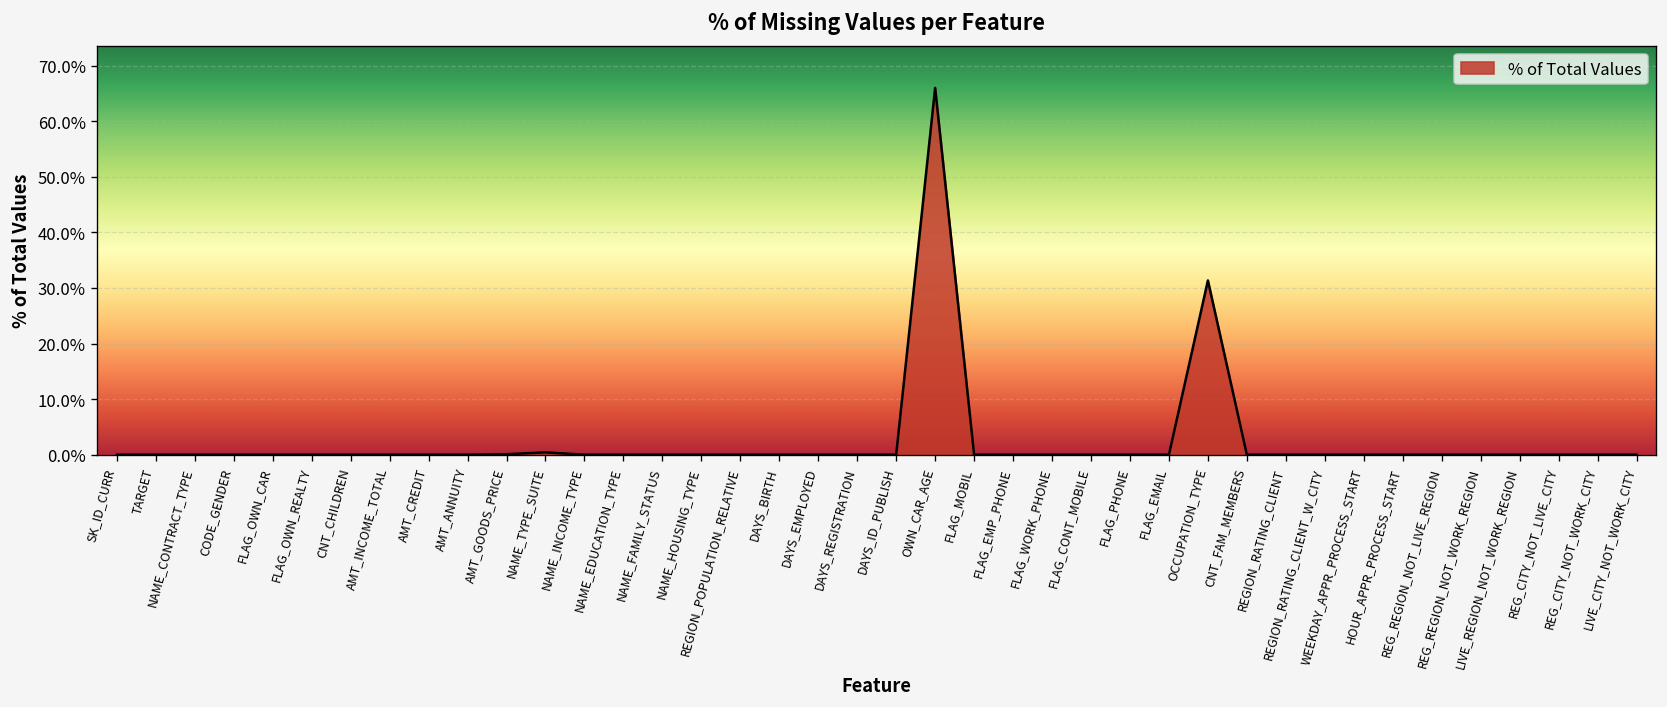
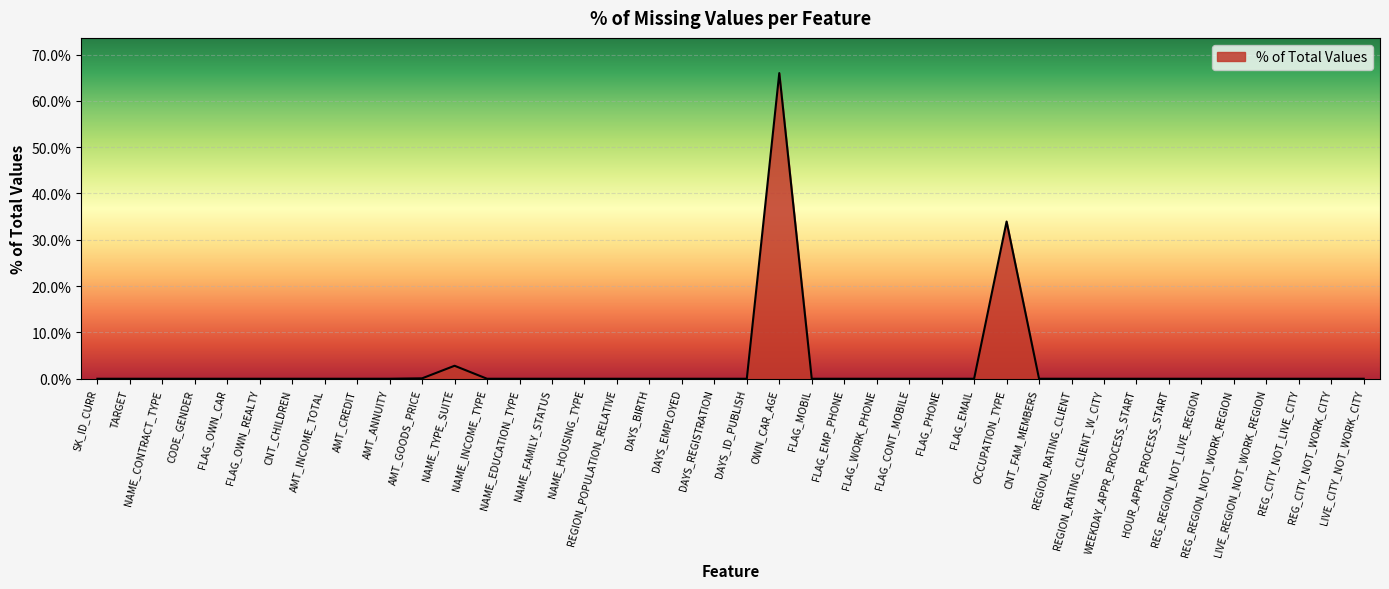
NAME_TYPE_SUITE: 0% -> 3%
OCCUPATION_TYPE: 31% -> 34%
